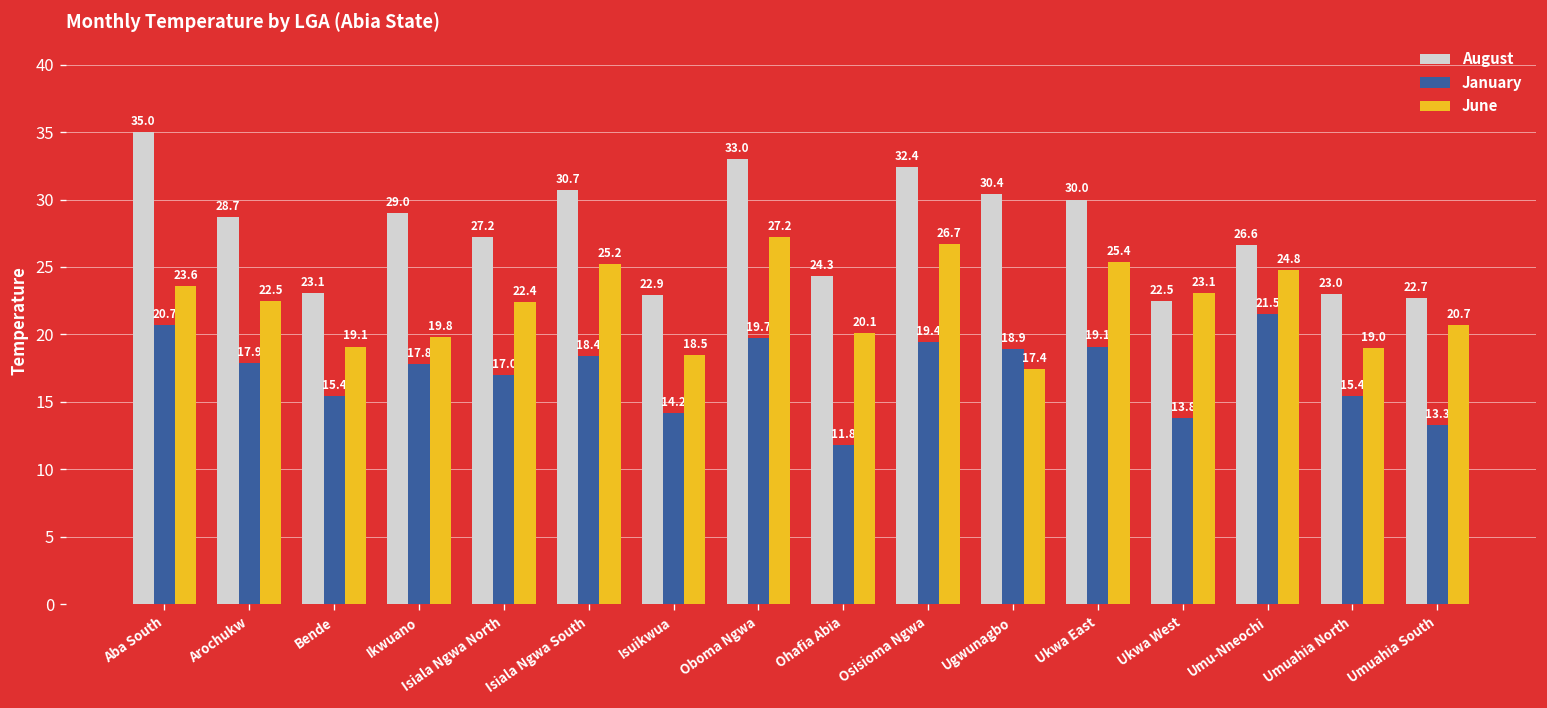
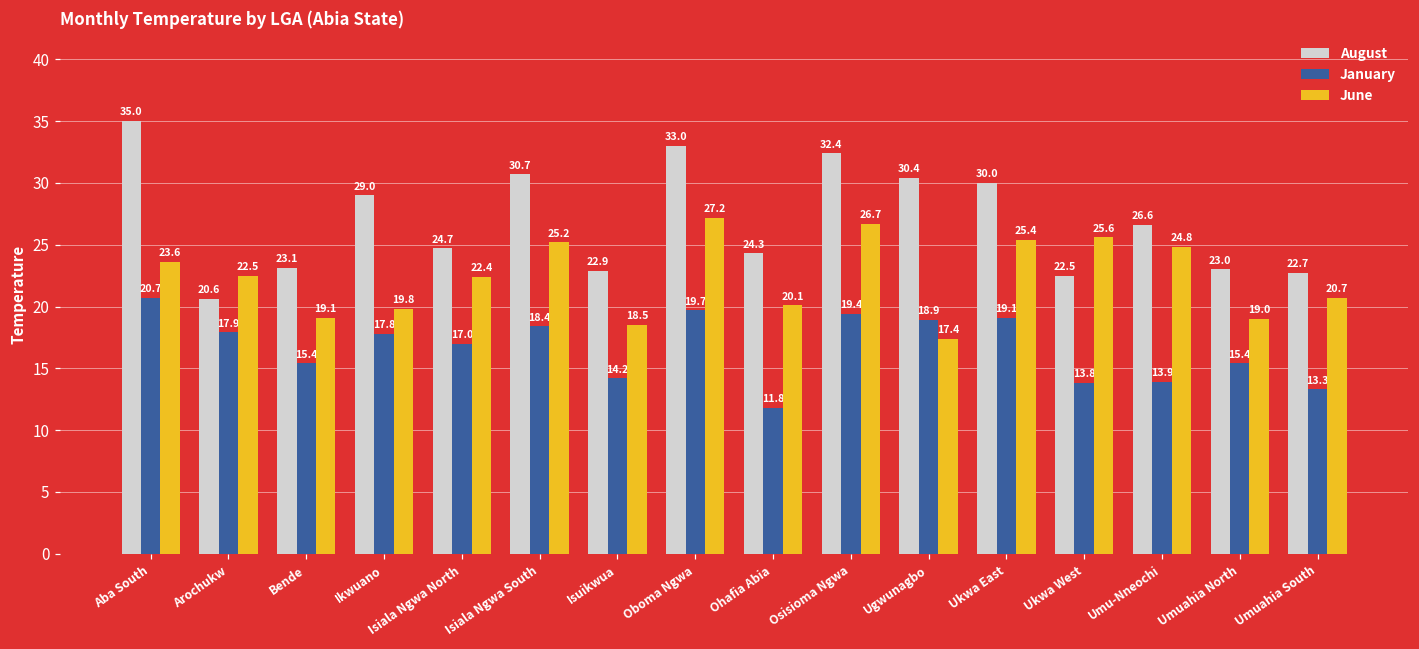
August, Arochukw: 28.7 -> 20.6
August, Isiala Ngwa North: 27.2 -> 24.7
June, Ukwa West: 23.1 -> 25.6
January, Umu-Nneochi: 21.5 -> 13.9
